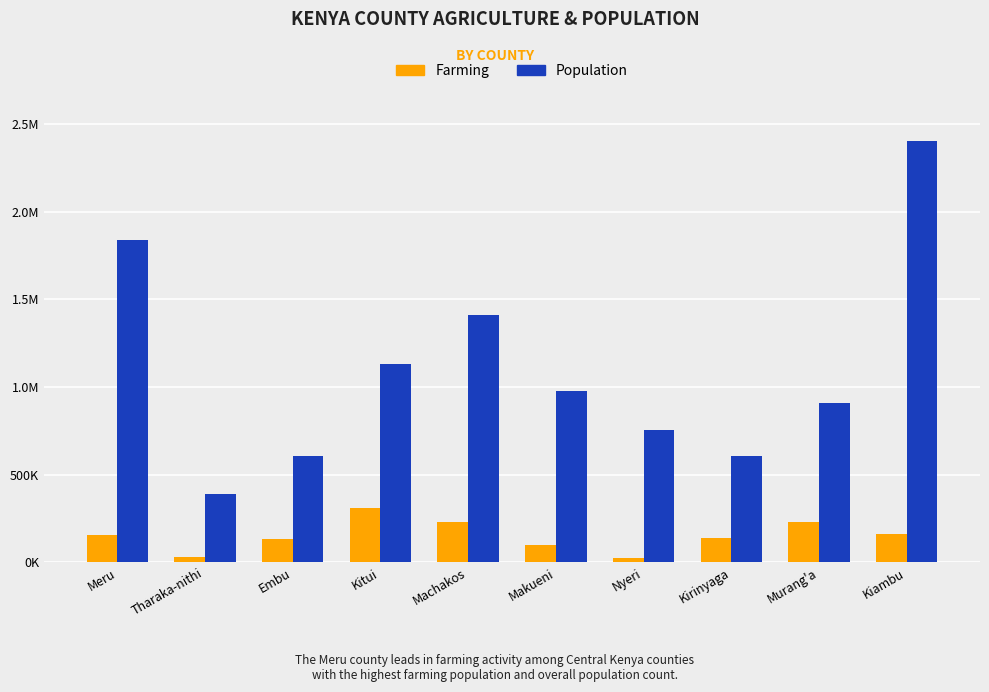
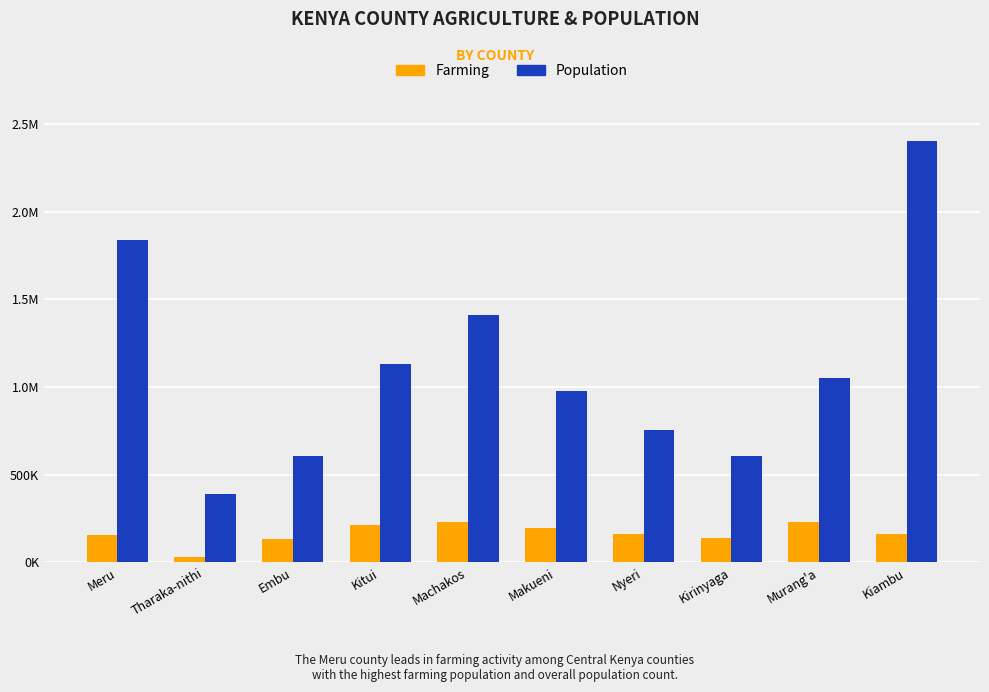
Farming, Kitui: 310000 -> 220000
Farming, Makueni: 100000 -> 190000
Farming, Nyeri: 20000 -> 160000
Population, Murang'a: 910000 -> 1050000
